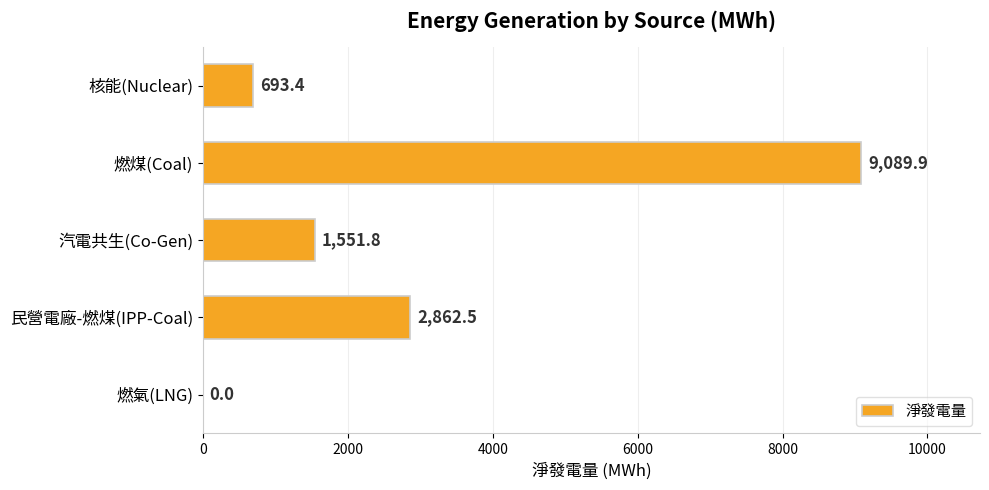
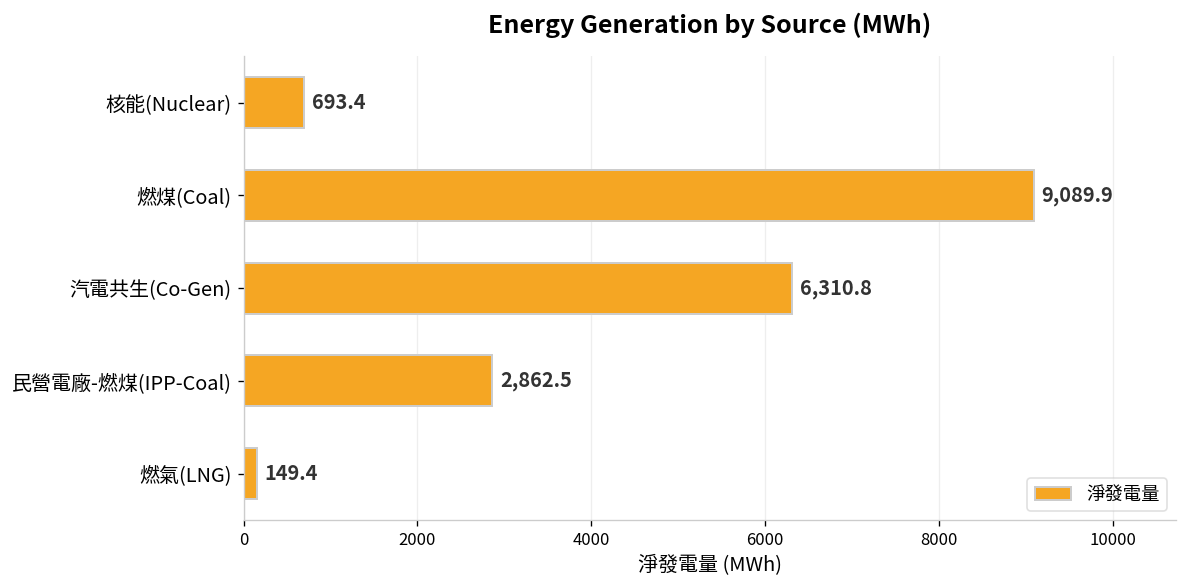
汽電共生(Co-Gen): 1,551.8 -> 6,310.8
燃氣(LNG): 0.0 -> 149.4
